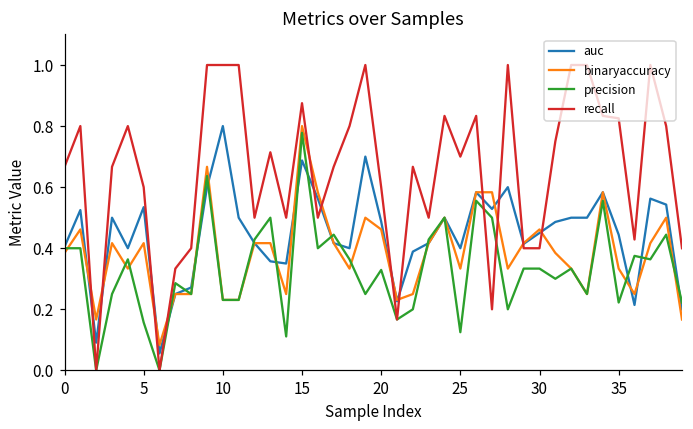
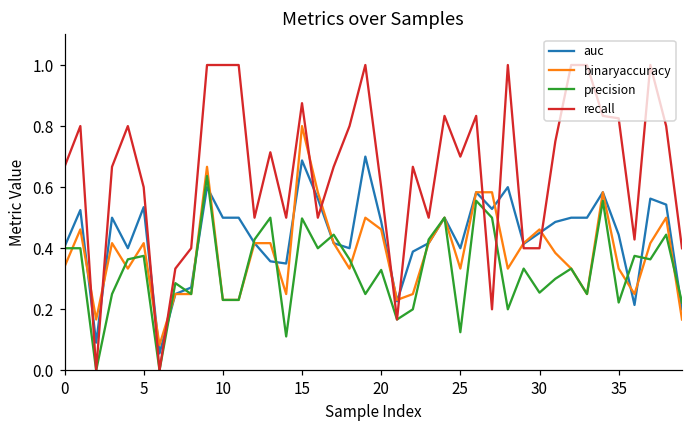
binaryaccuracy, 0: 0.38 -> 0.34
precision, 5: 0.16 -> 0.38
auc, 10: 0.8 -> 0.5
precision, 15: 0.78 -> 0.50
precision, 30: 0.33 -> 0.25
